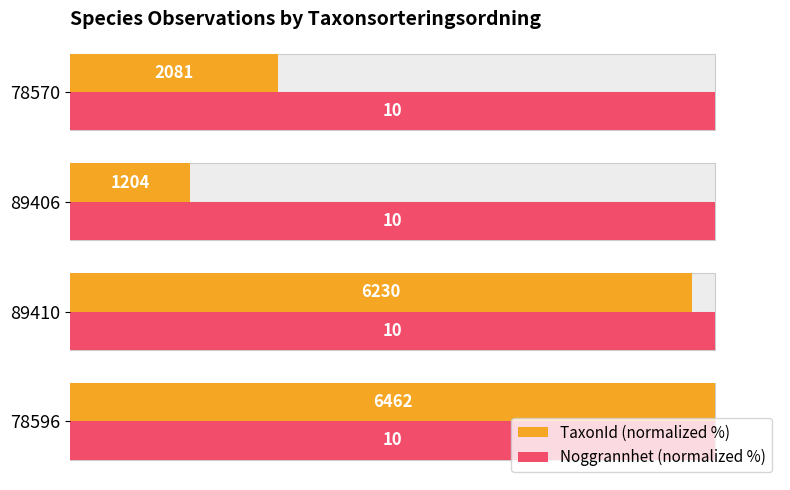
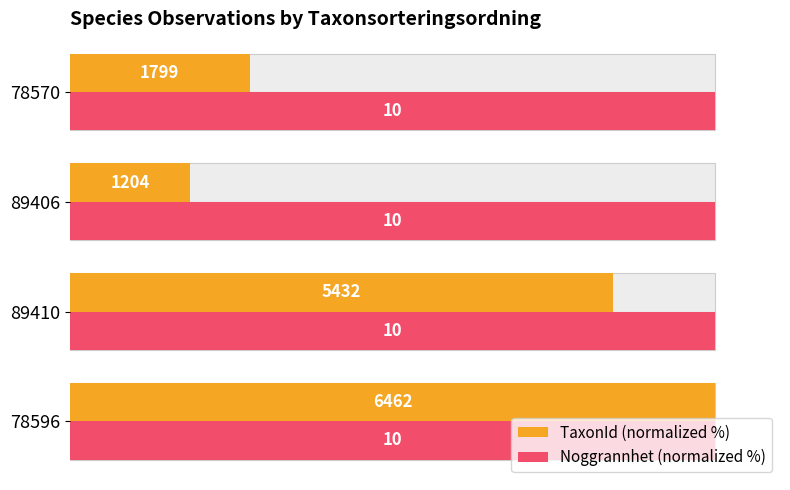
TaxonId (normalized %), 78570: 2081 -> 1799
TaxonId (normalized %), 89410: 6230 -> 5432
